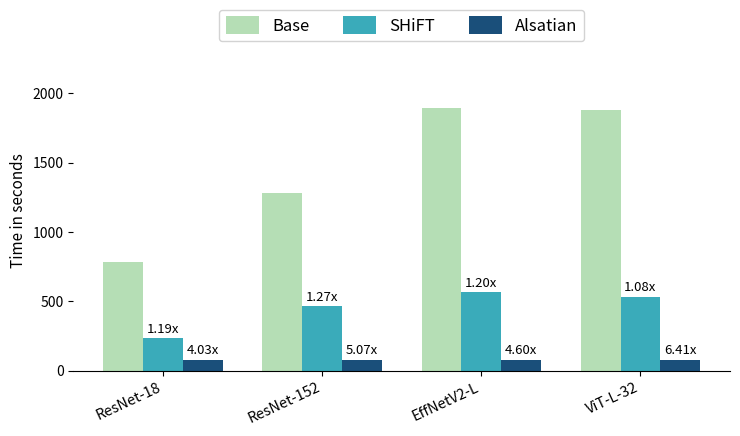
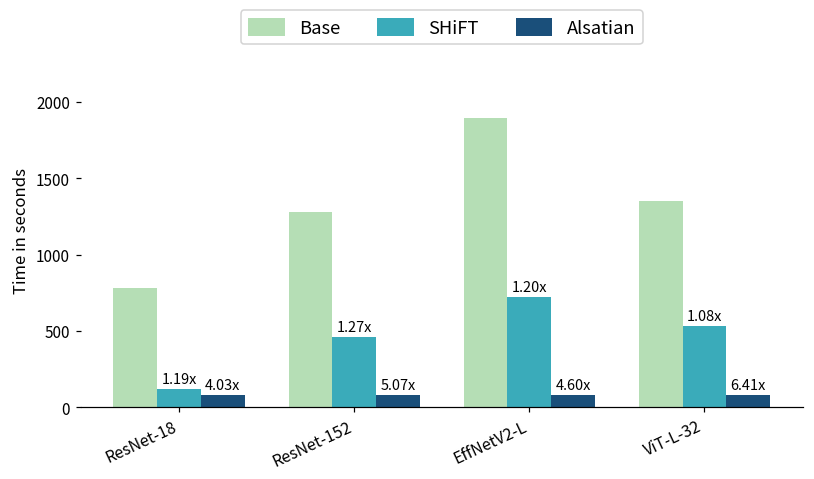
SHiFT, ResNet-18: 230 -> 120
SHiFT, EffNetV2-L: 570 -> 730
Base, ViT-L-32: 1880 -> 1350
